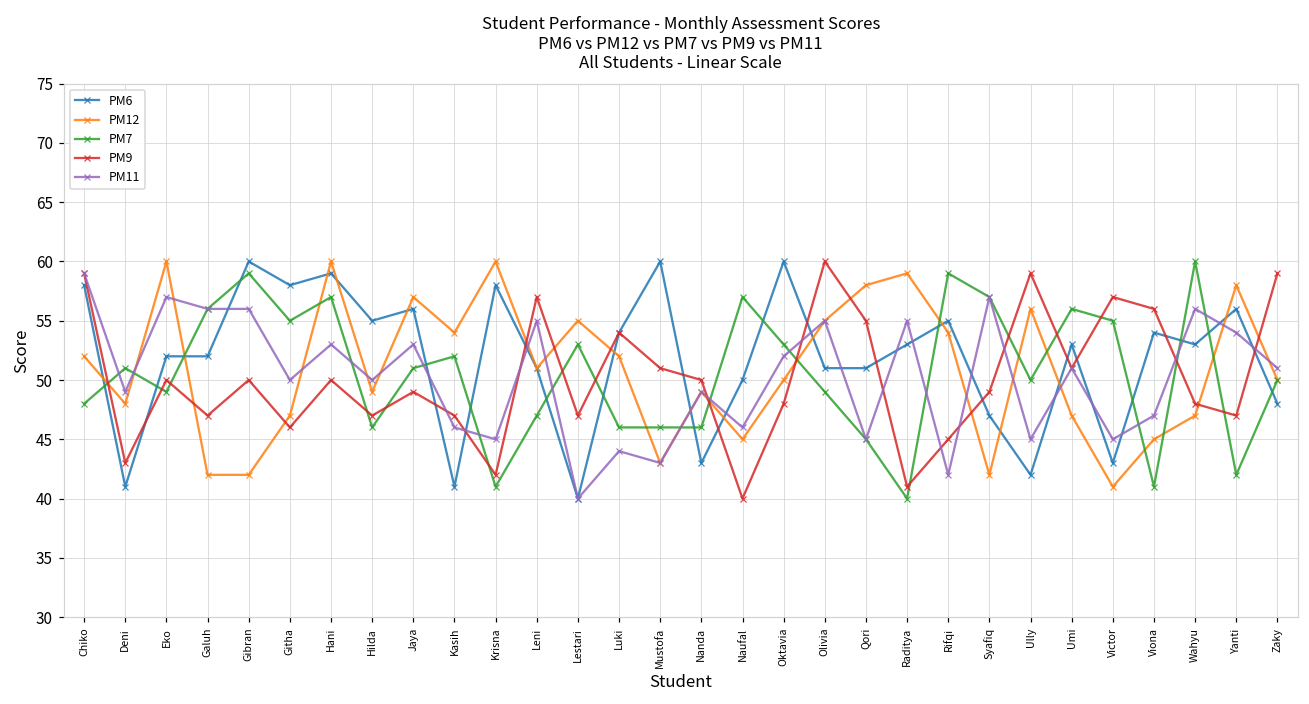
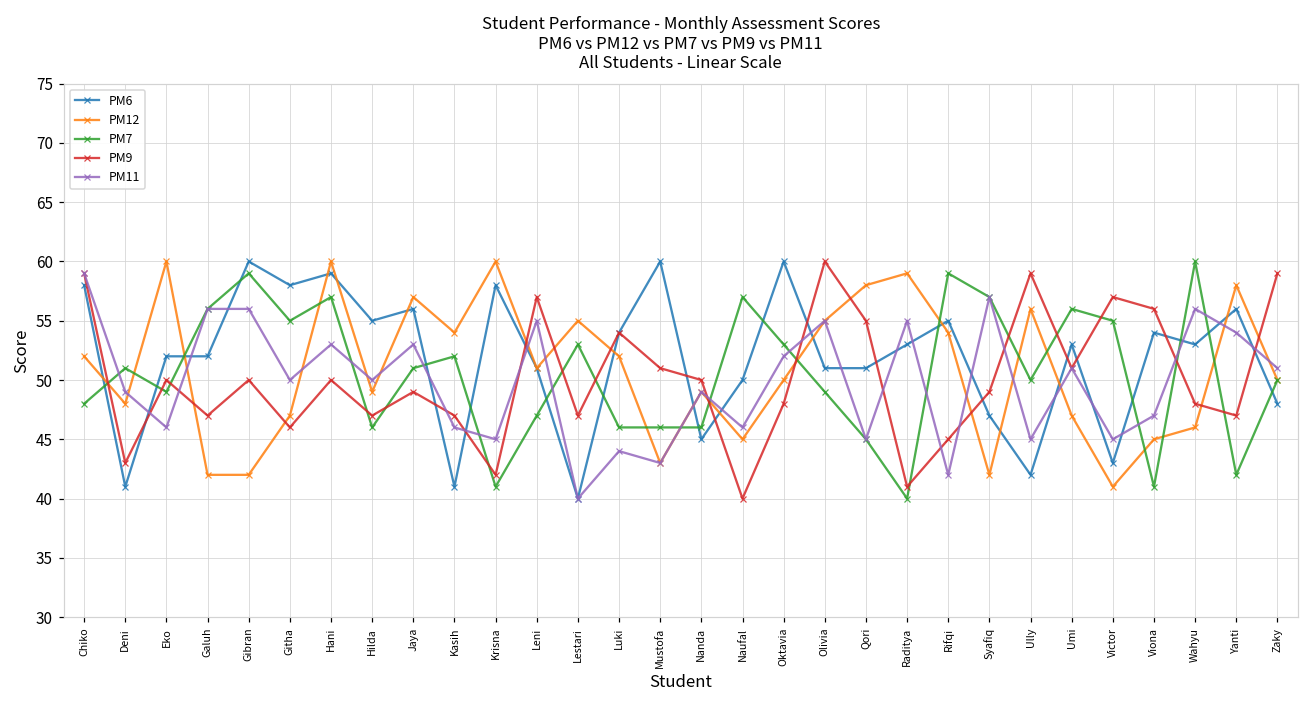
PM11, Eko: 57 -> 46
PM6, Nanda: 43 -> 45
PM12, Wahyu: 47 -> 46
